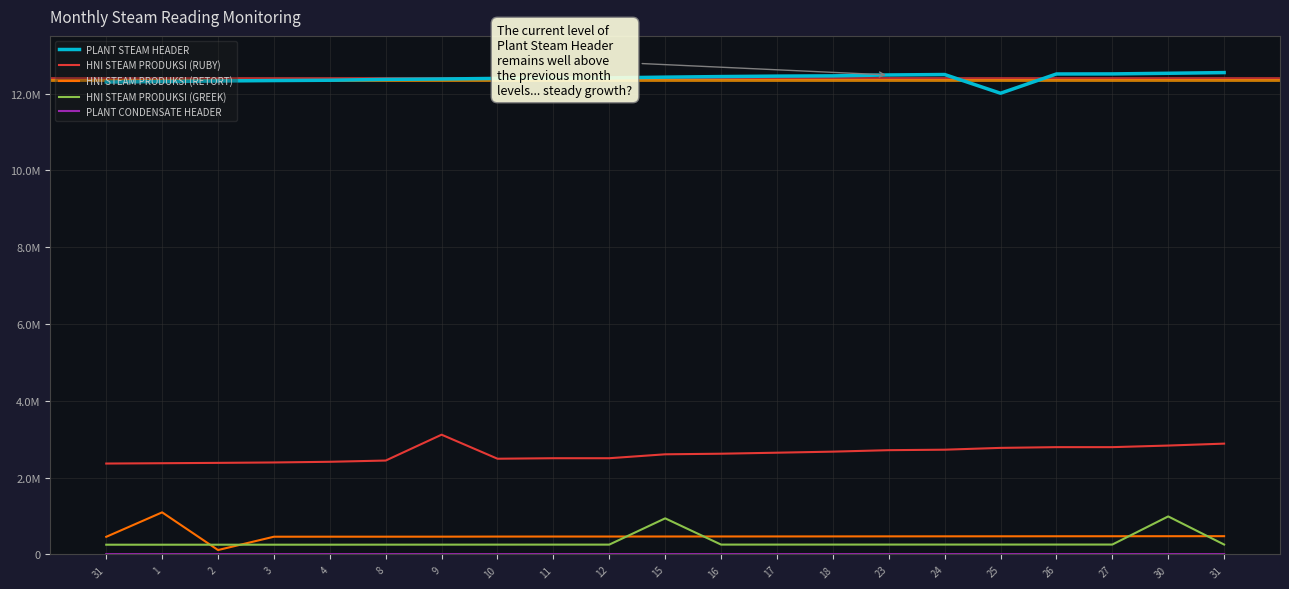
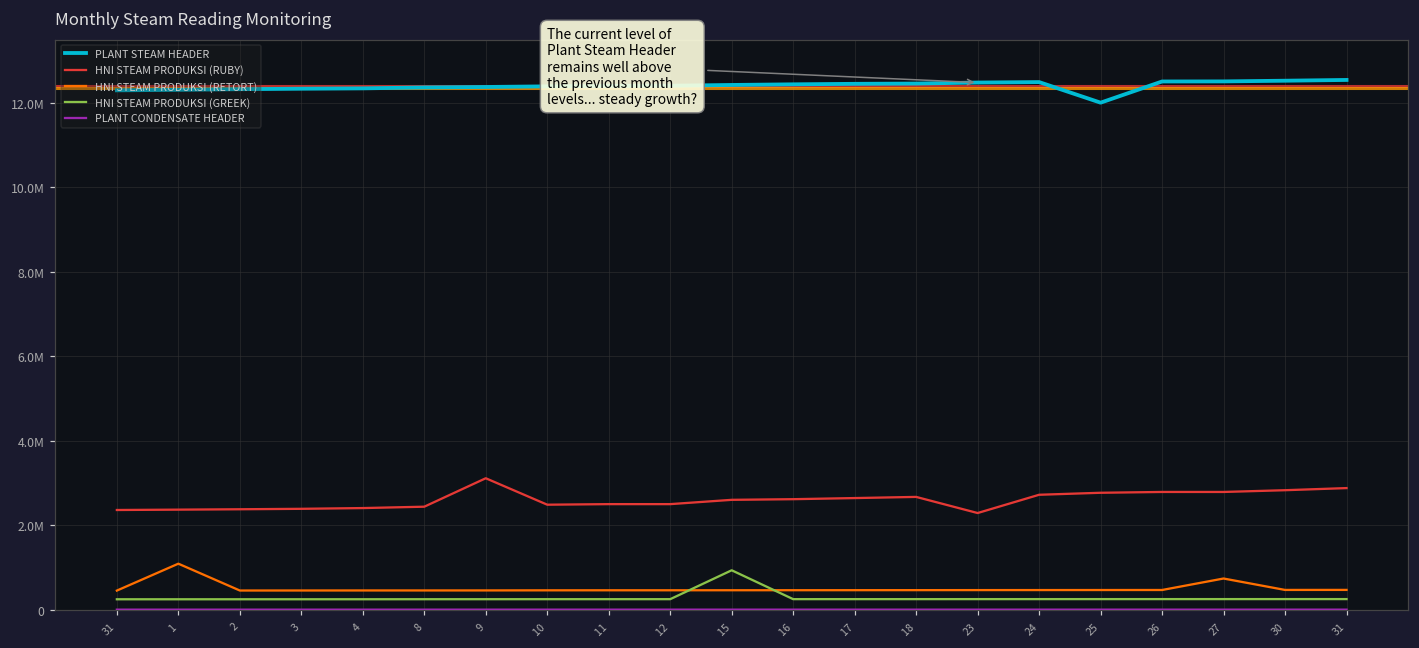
HNI STEAM PRODUKSI (RETORT), 2: 100000 -> 500000
HNI STEAM PRODUKSI (RUBY), 23: 2700000 -> 2300000
HNI STEAM PRODUKSI (RETORT), 27: 500000 -> 700000
HNI STEAM PRODUKSI (GREEK), 30: 1000000 -> 300000
